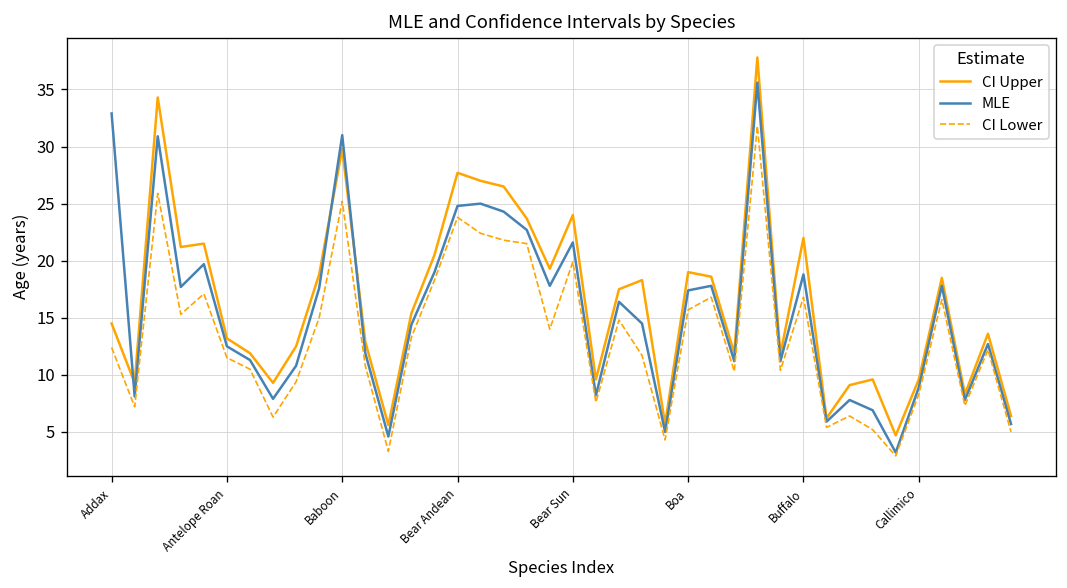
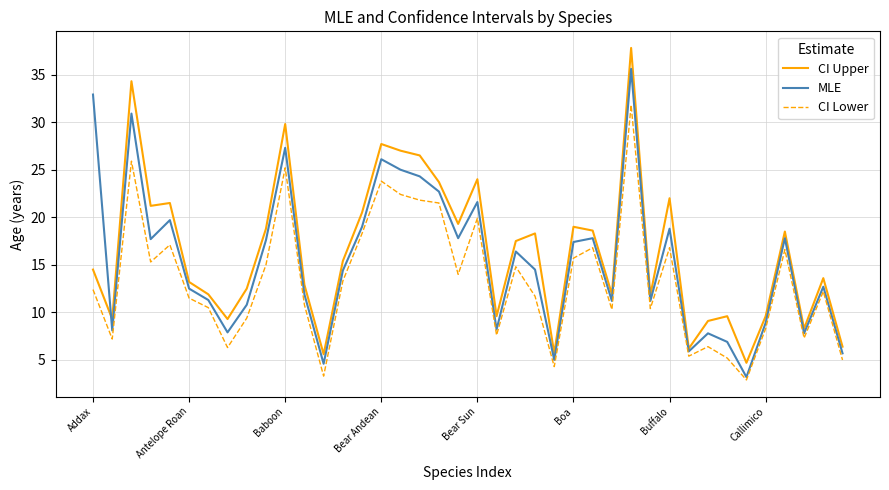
MLE, Baboon: 31 -> 27
MLE, Bear Andean: 25 -> 26
